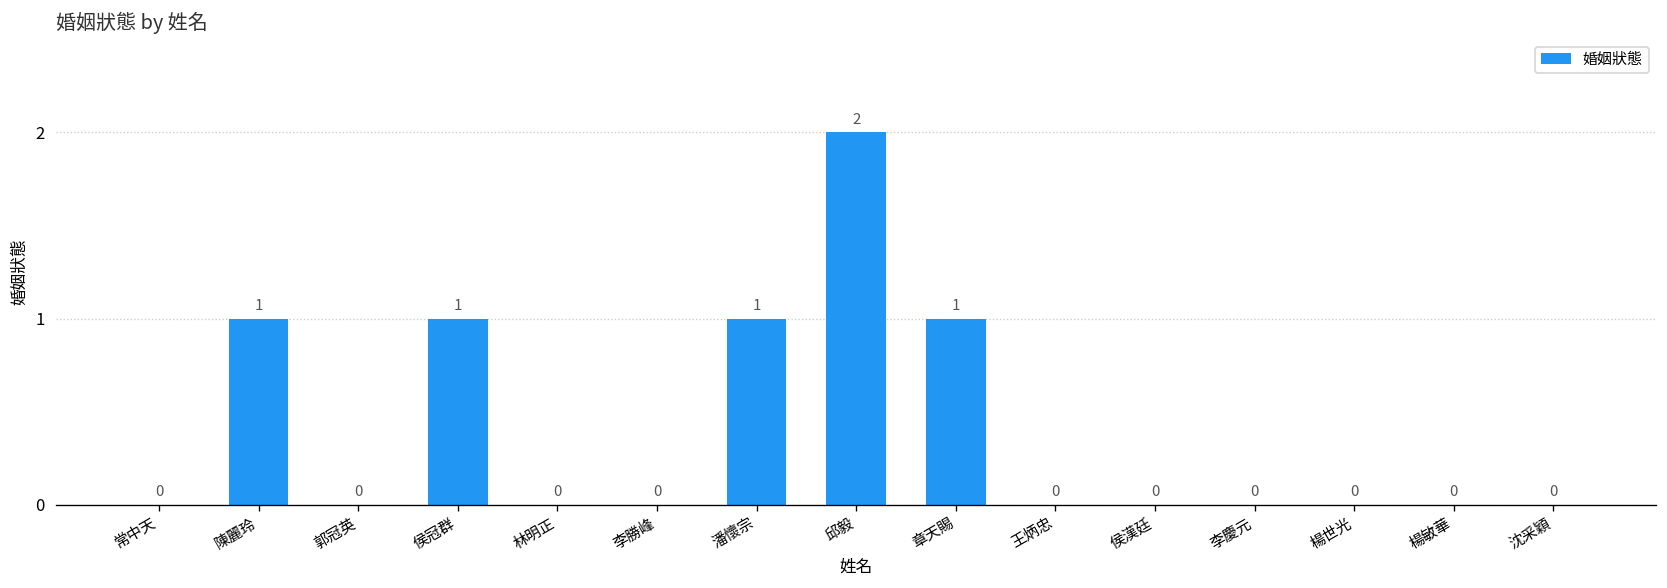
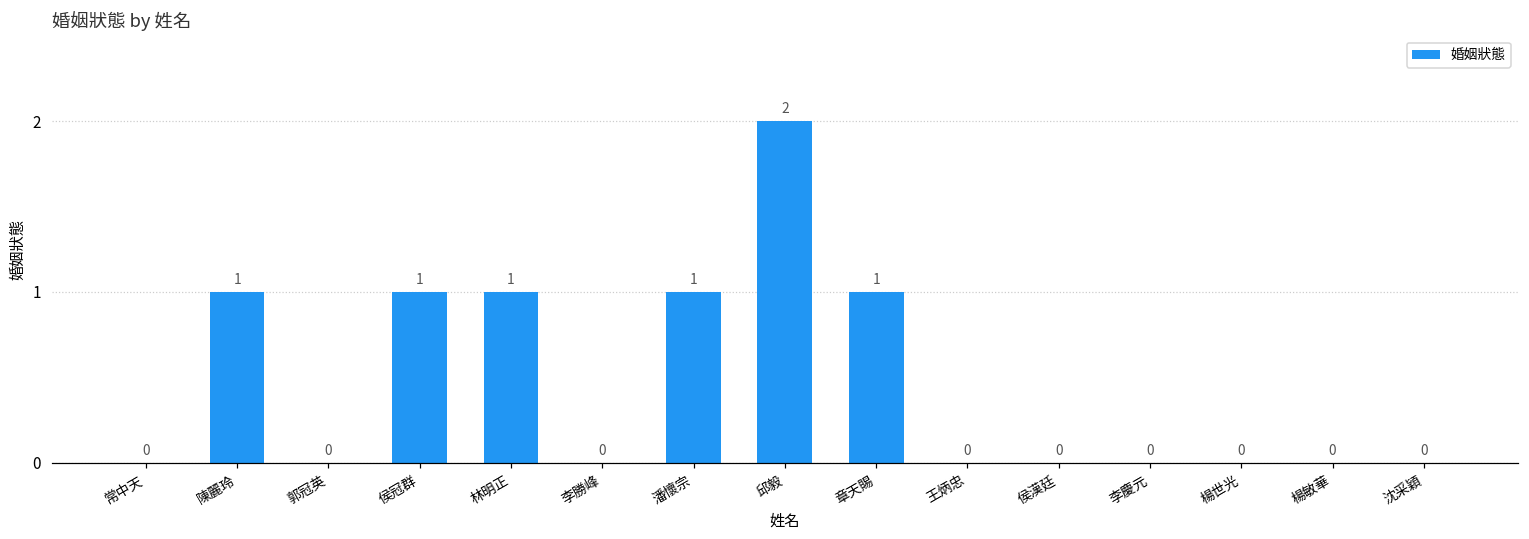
林明正: 0 -> 1
